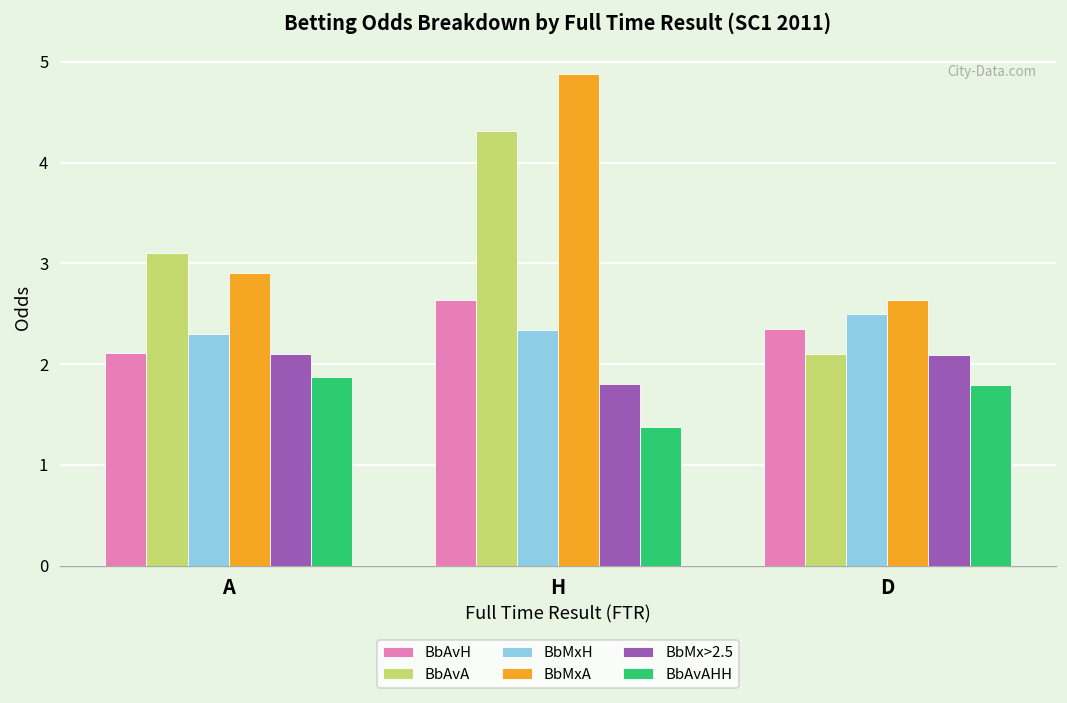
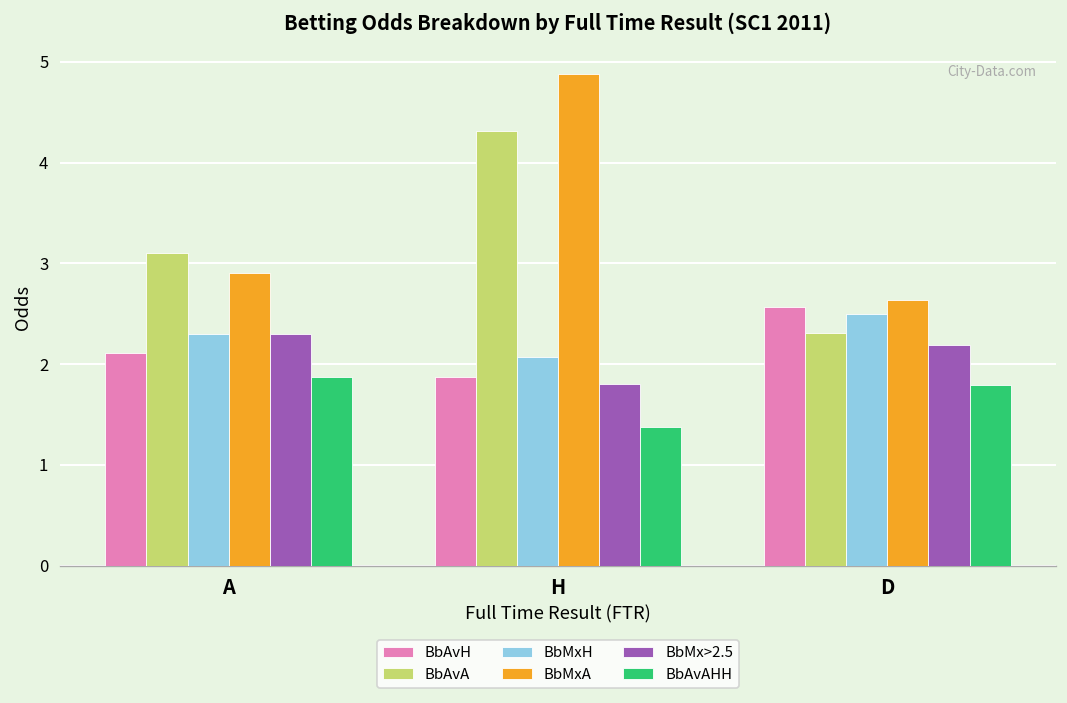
BbMx>2.5, A: 2.1 -> 2.3
BbAvH, H: 2.6 -> 1.9
BbMxH, H: 2.3 -> 2.1
BbAvH, D: 2.4 -> 2.6
BbAvA, D: 2.1 -> 2.3
BbMx>2.5, D: 2.1 -> 2.2
